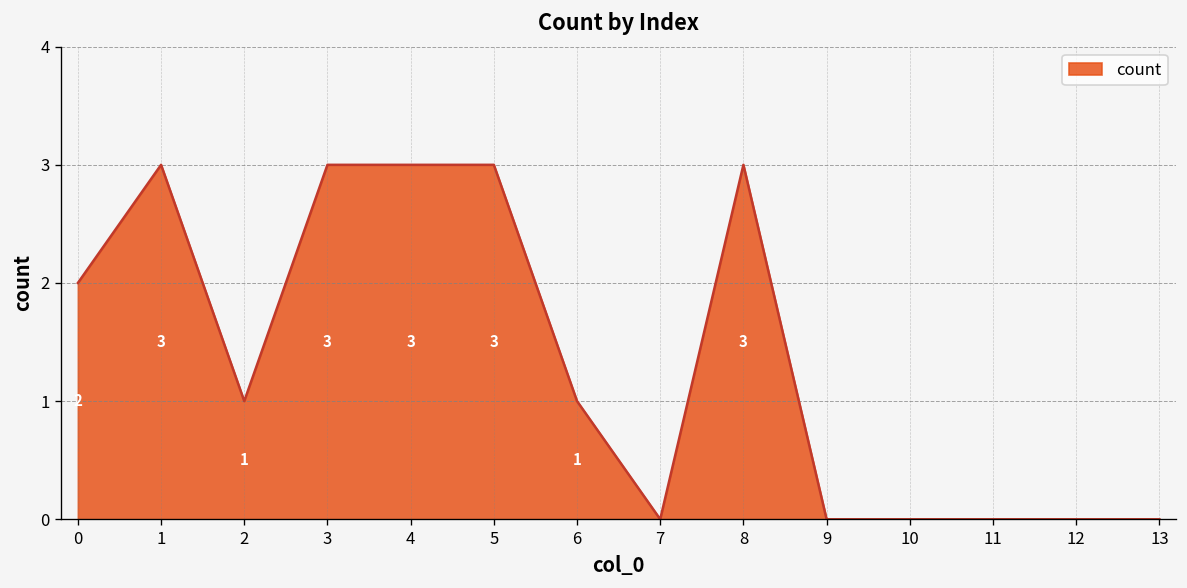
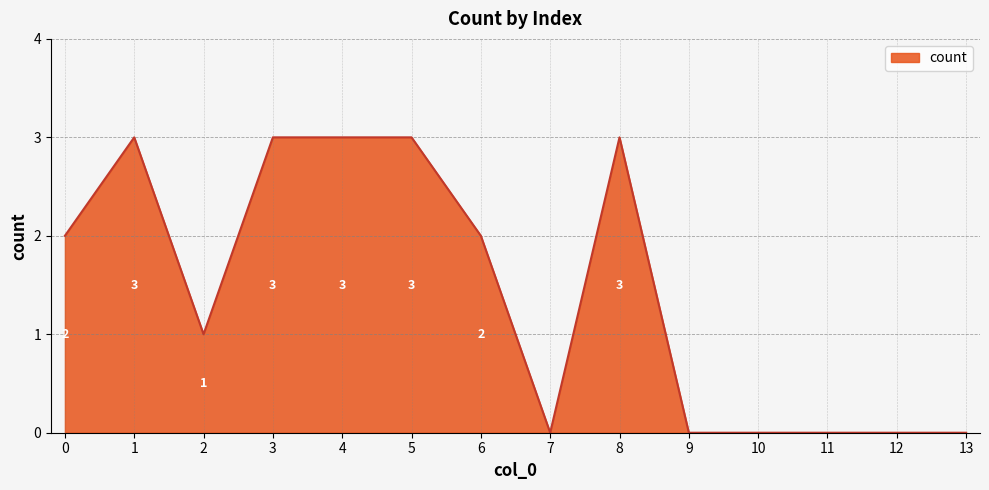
6: 1 -> 2
